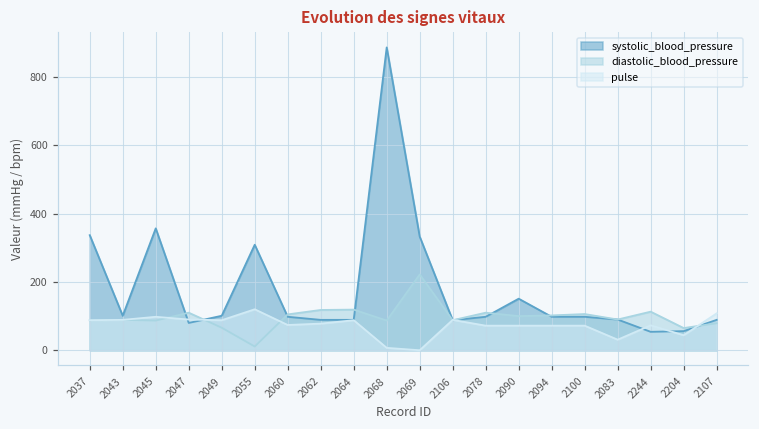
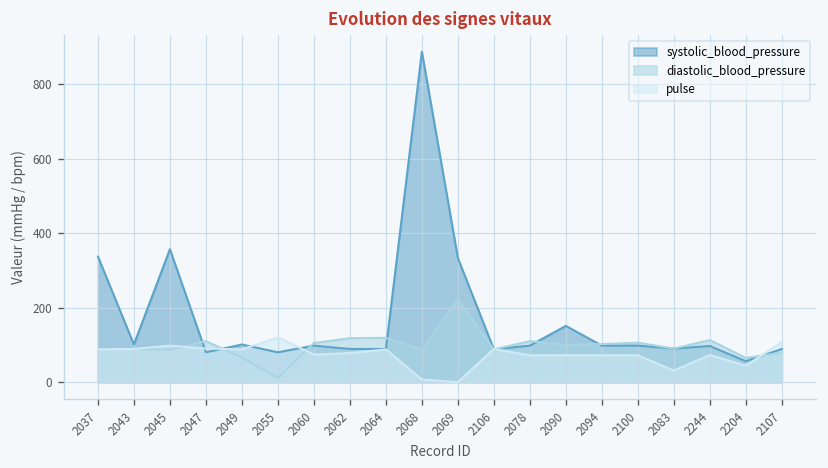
systolic_blood_pressure, 2055: 310 -> 80
systolic_blood_pressure, 2244: 50 -> 100
